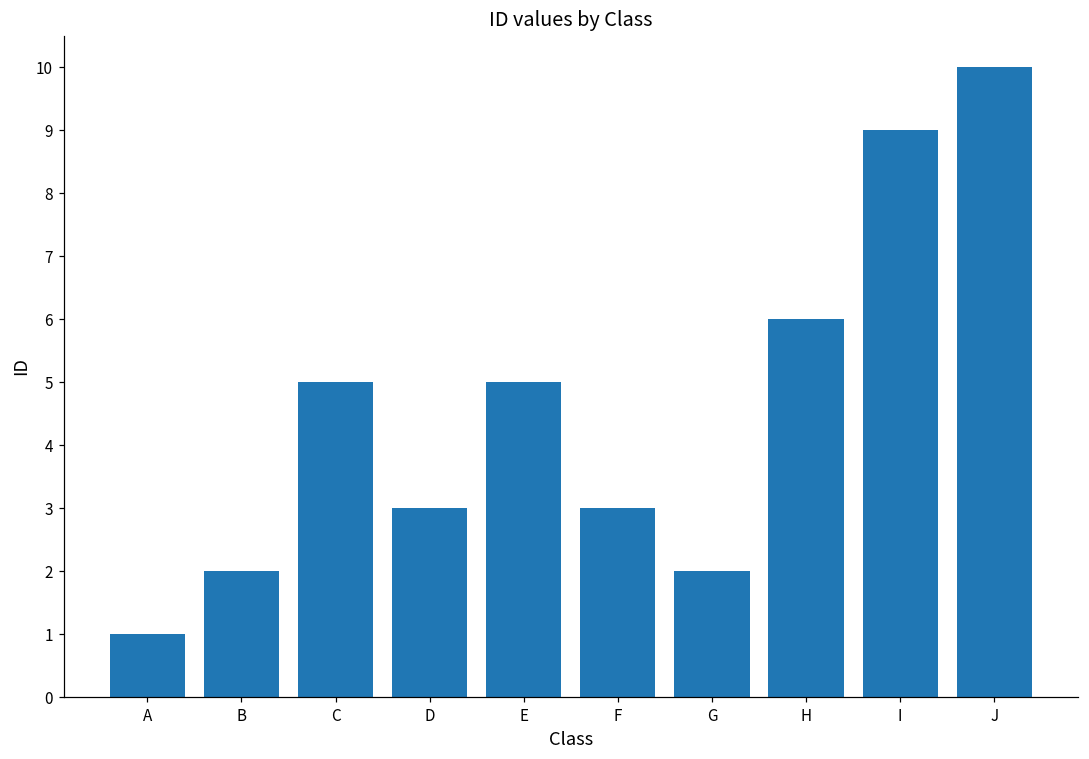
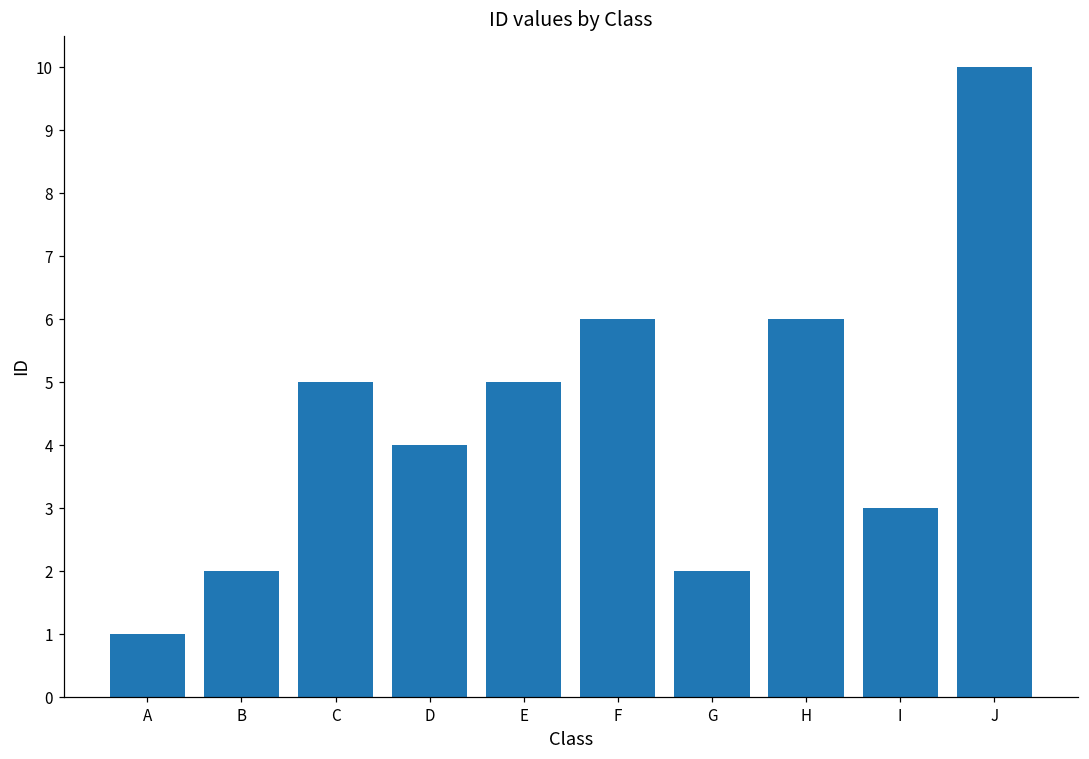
D: 3 -> 4
F: 3 -> 6
I: 9 -> 3
